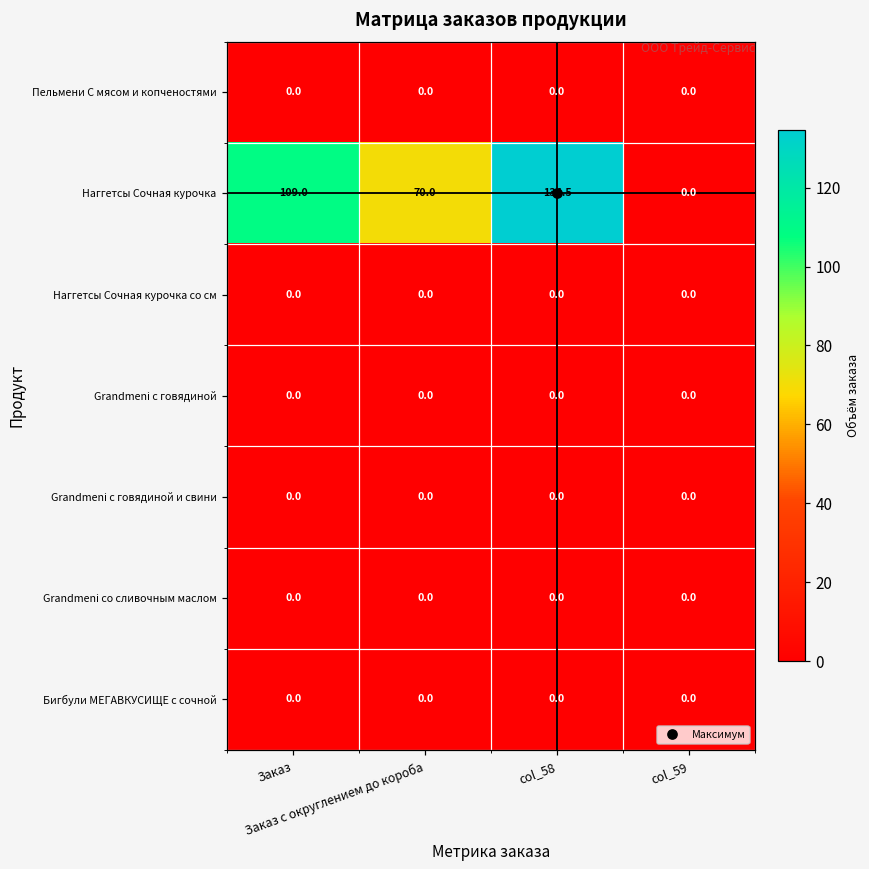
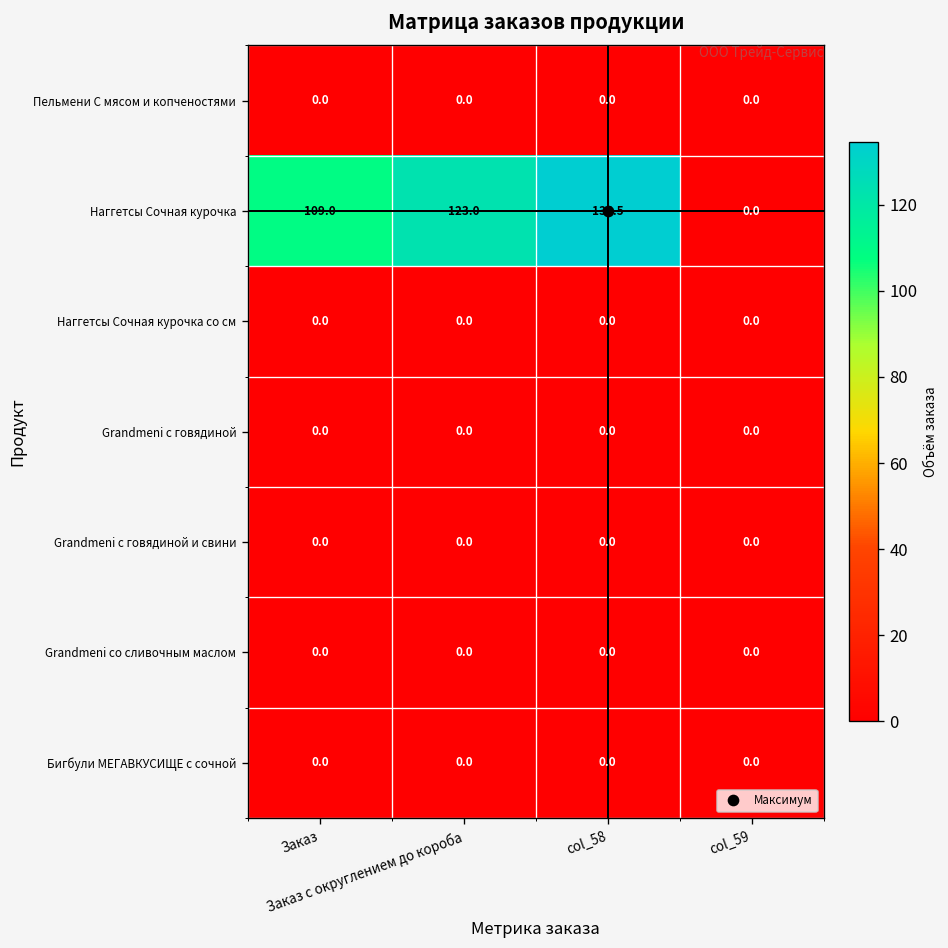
Наггетсы Сочная курочка, Заказ с округлением до короба: 70.0 -> 123.0
